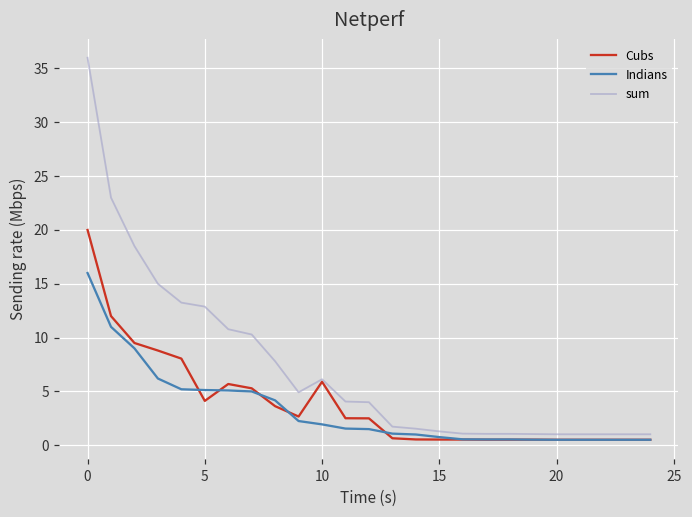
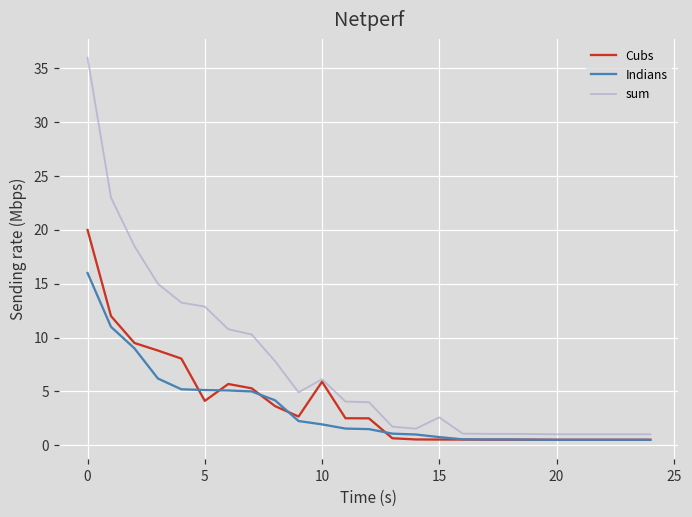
sum, 15: 1 -> 3
